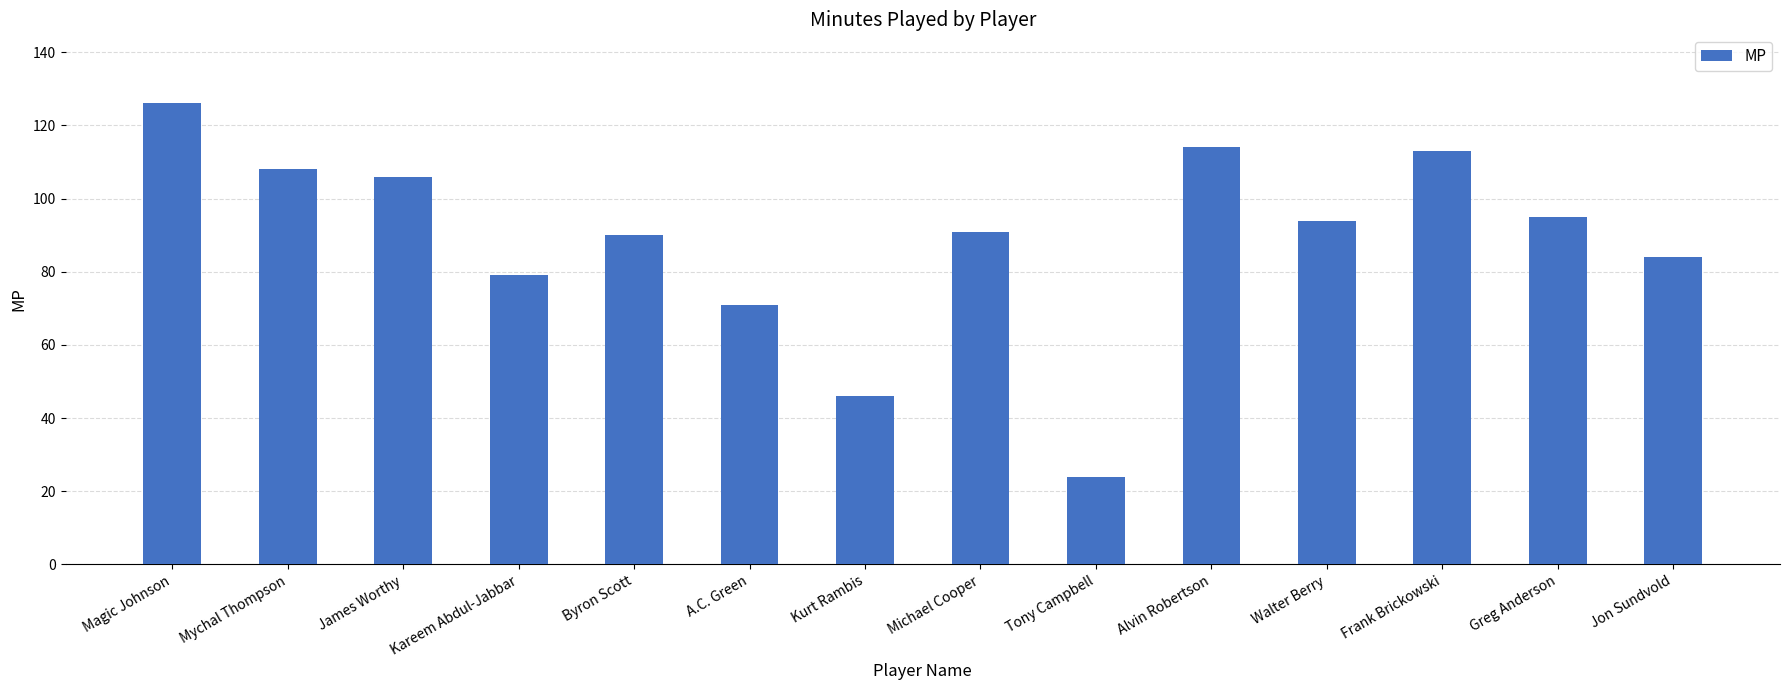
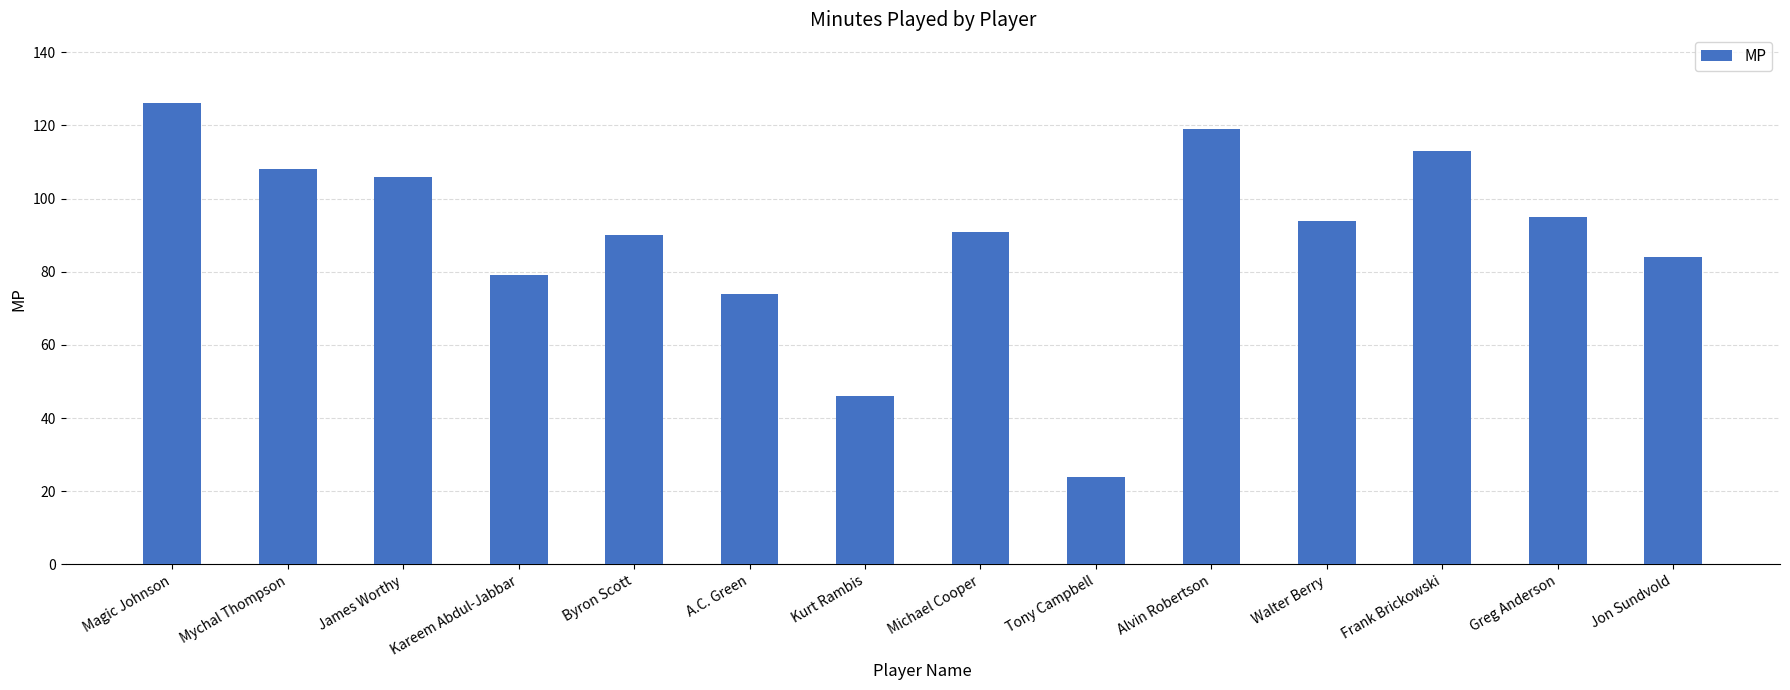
A.C. Green: 71 -> 74
Alvin Robertson: 114 -> 119
